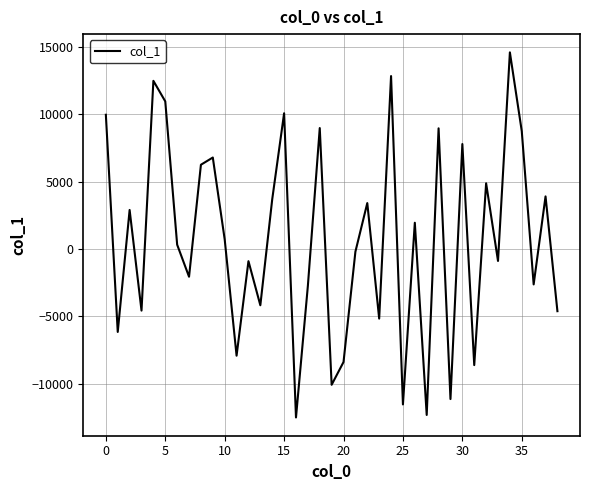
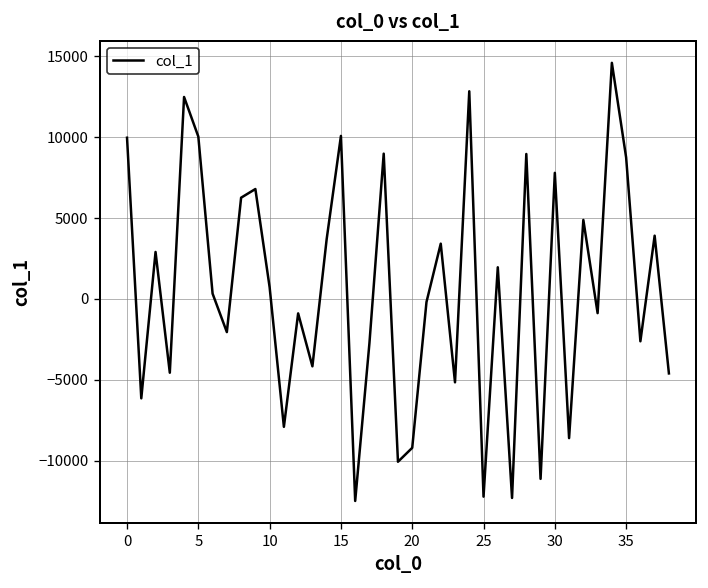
5: 11000 -> 10000
20: -8400 -> -9200
25: -11500 -> -12200
